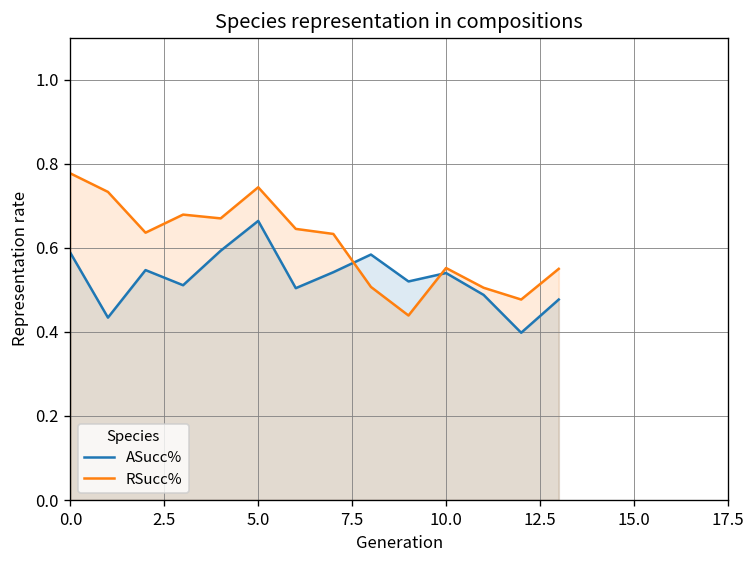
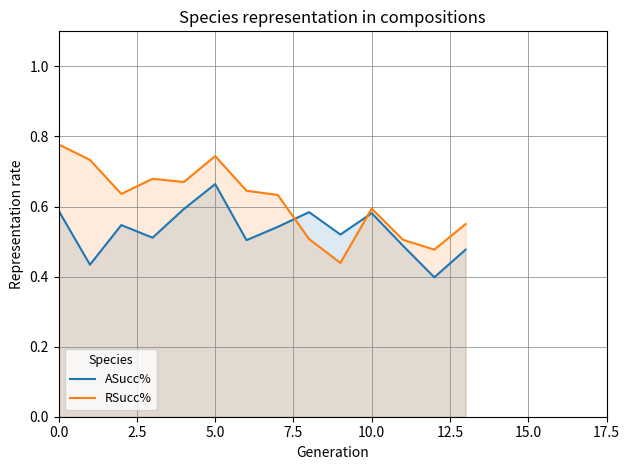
ASucc%, 10.0: 0.54 -> 0.58
RSucc%, 10.0: 0.55 -> 0.59
